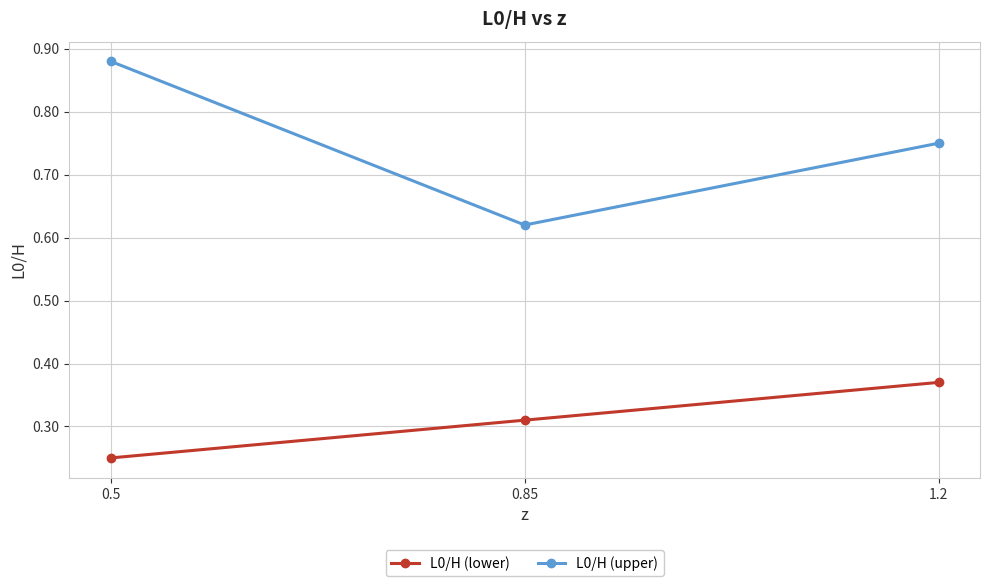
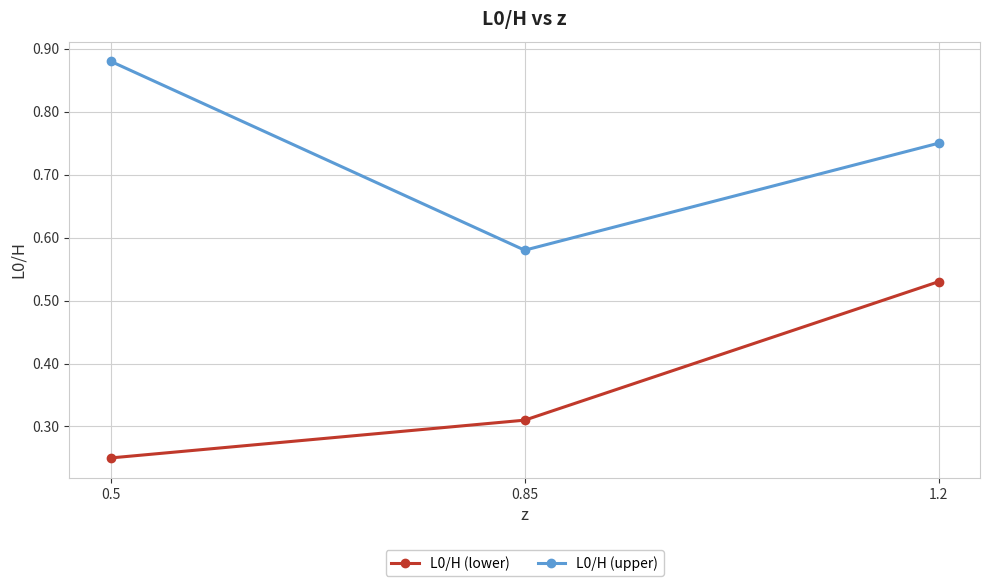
L0/H (upper), 0.85: 0.62 -> 0.58
L0/H (lower), 1.2: 0.37 -> 0.53
